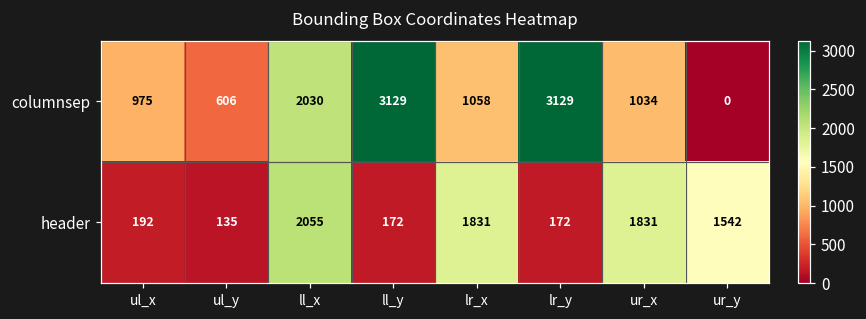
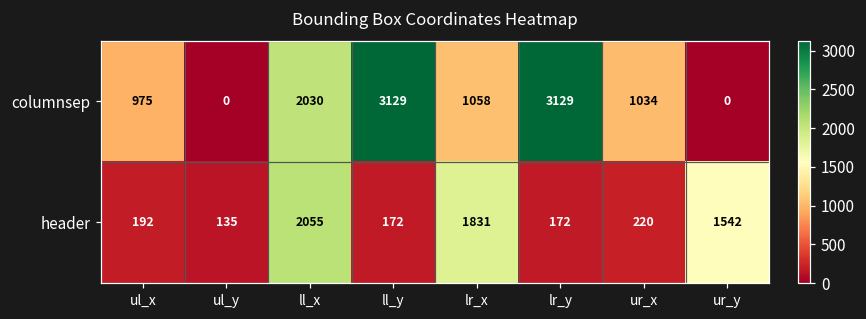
columnsep, ul_y: 606 -> 0
header, ur_x: 1831 -> 220
